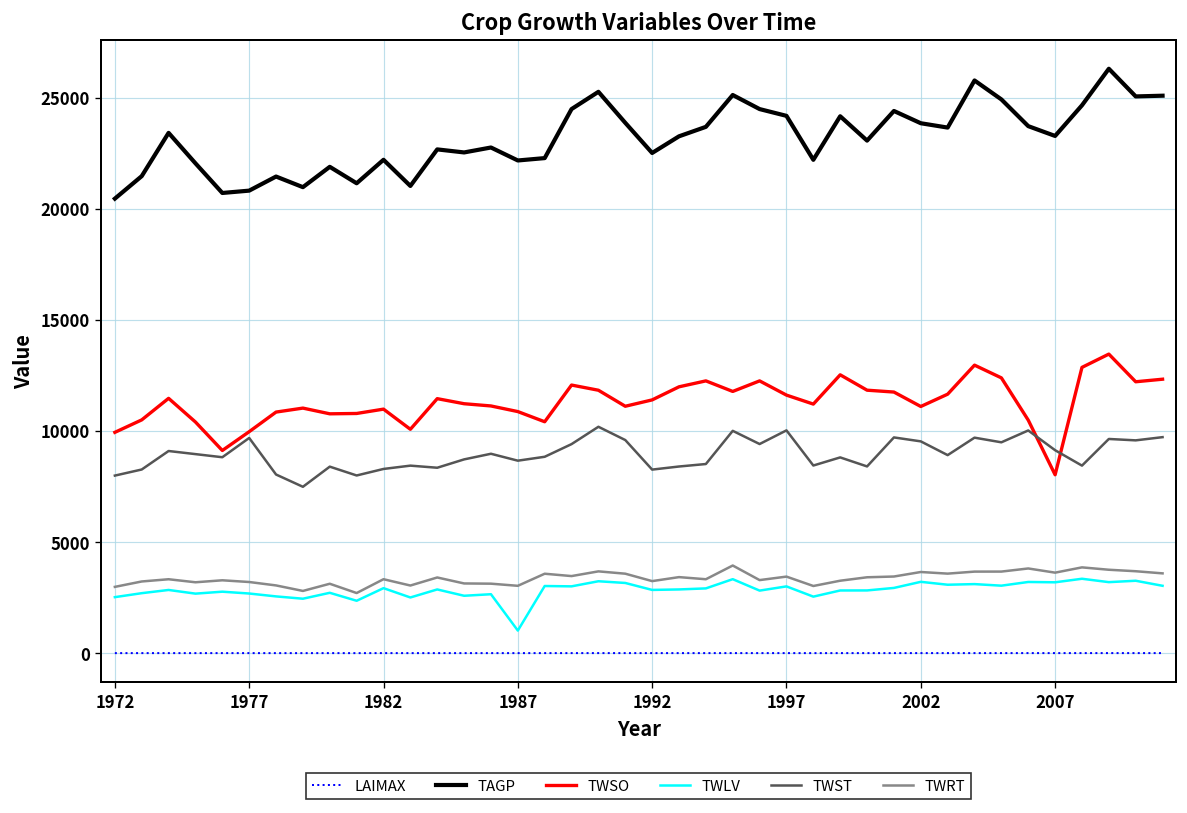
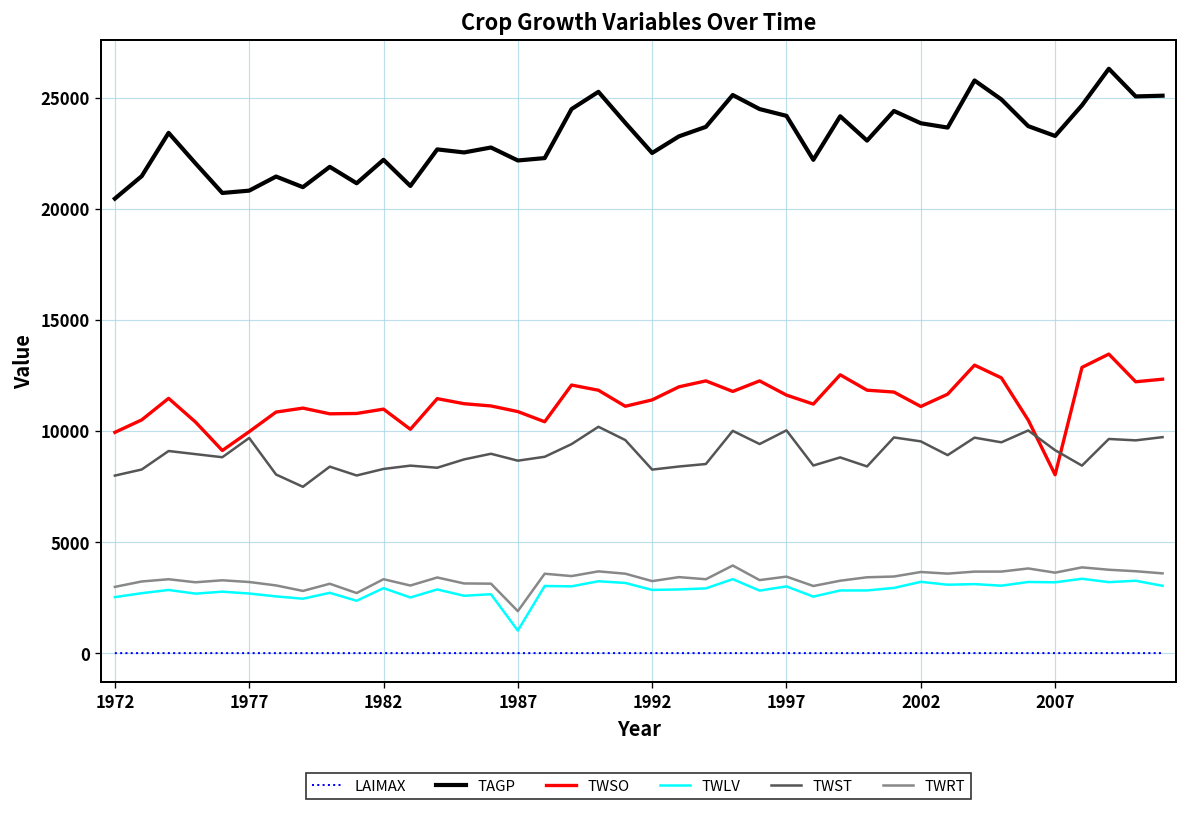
TWRT, 1987: 3000 -> 1900
